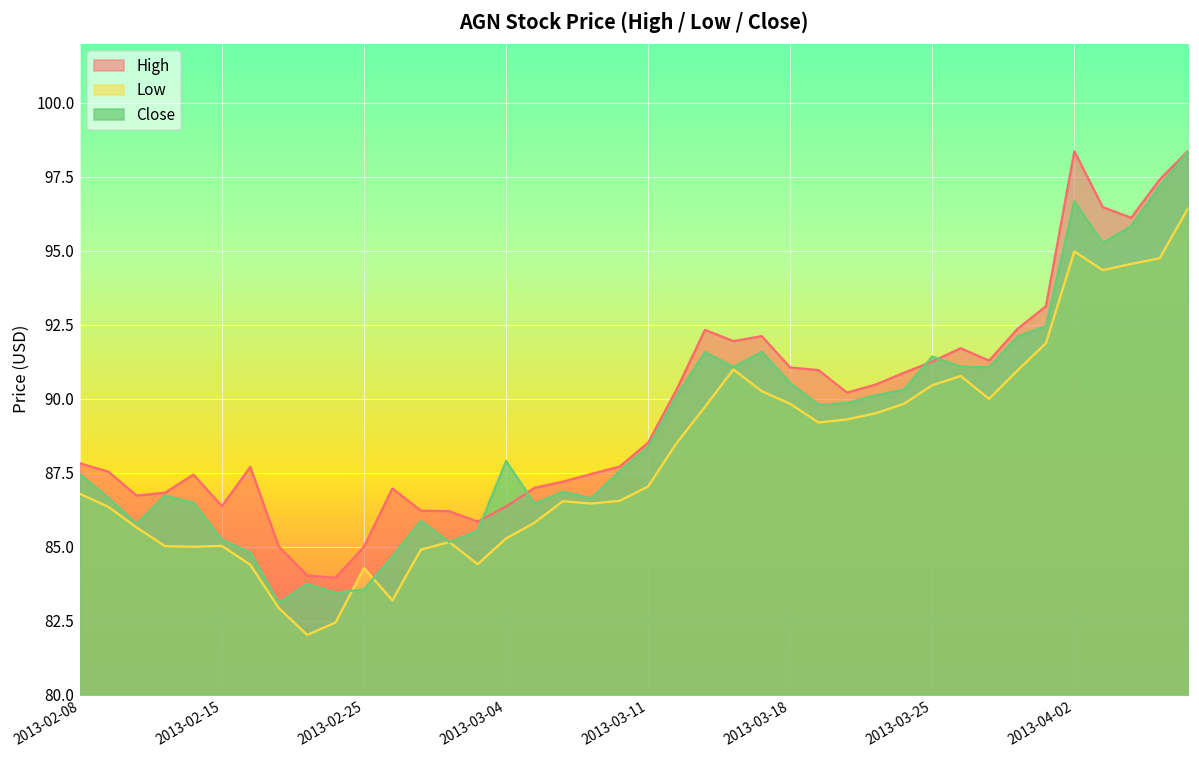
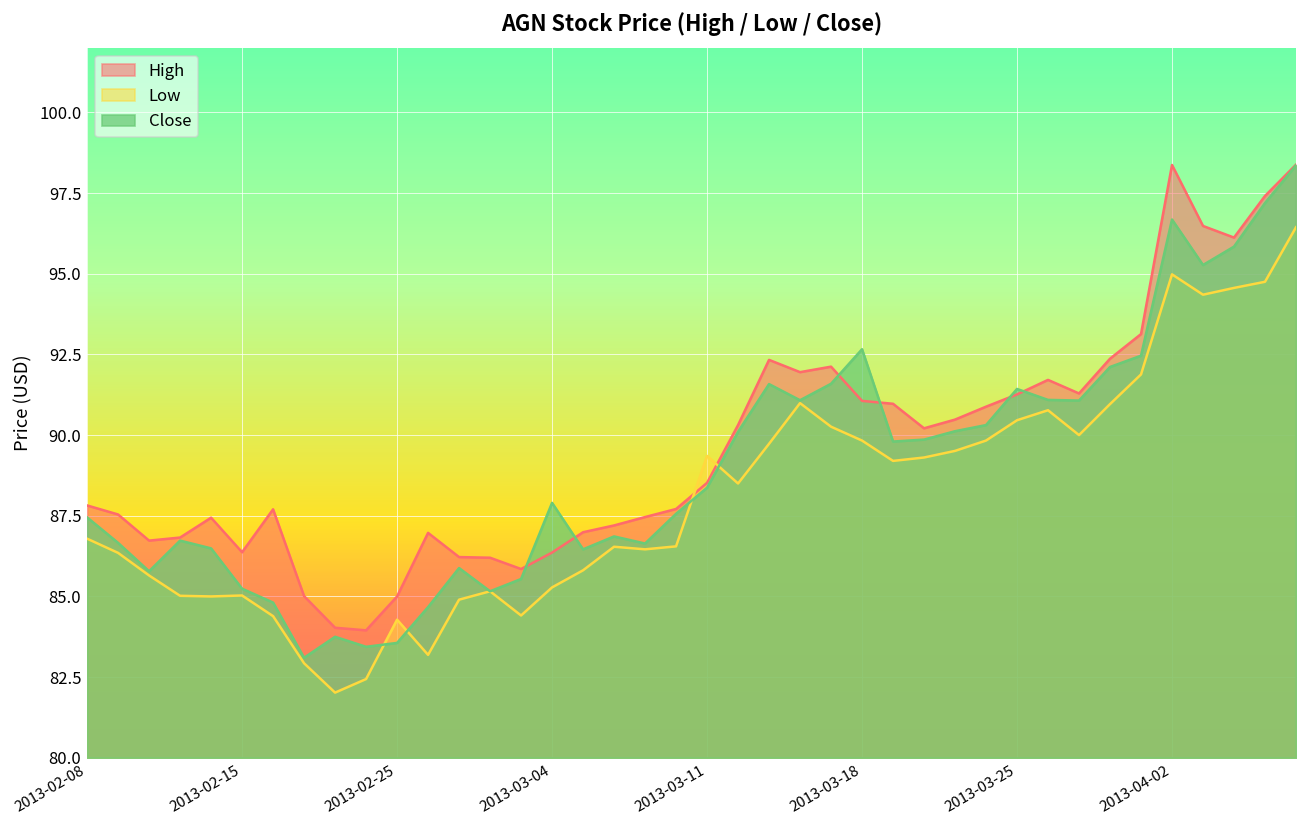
Low, 2013-03-11: 87.0 -> 89.4
Close, 2013-03-18: 90.5 -> 92.7
